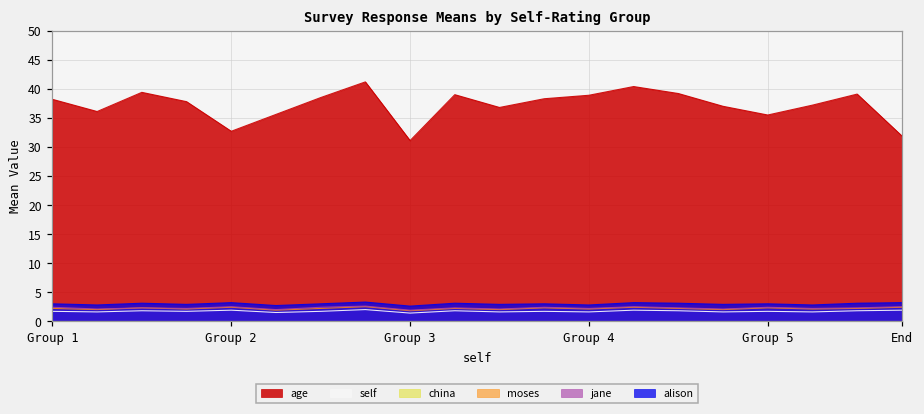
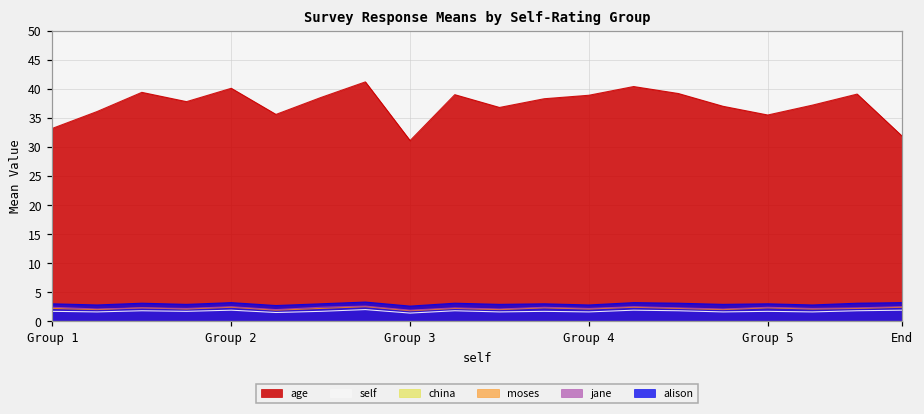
age, Group 1: 38 -> 33
age, Group 2: 33 -> 40
